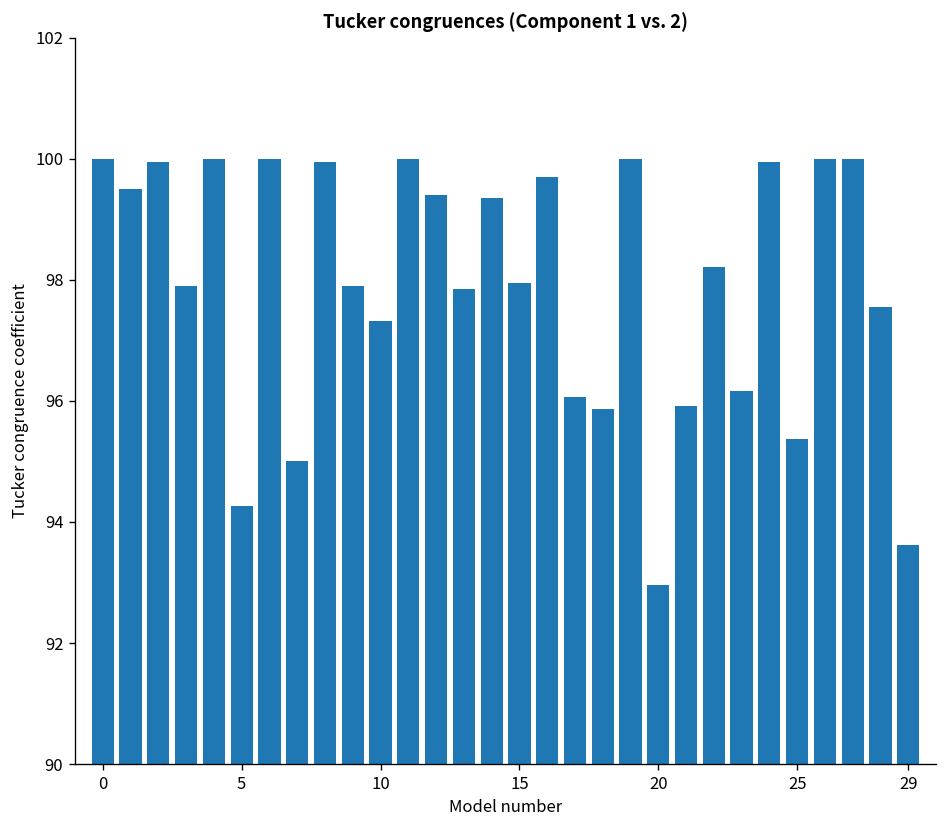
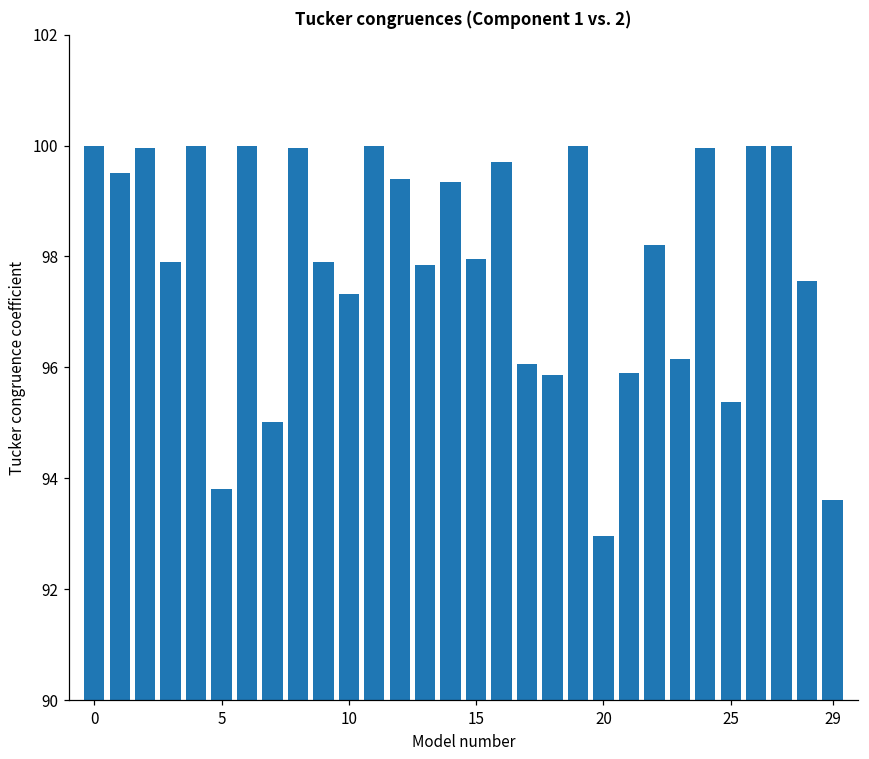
5: 94.3 -> 93.8
